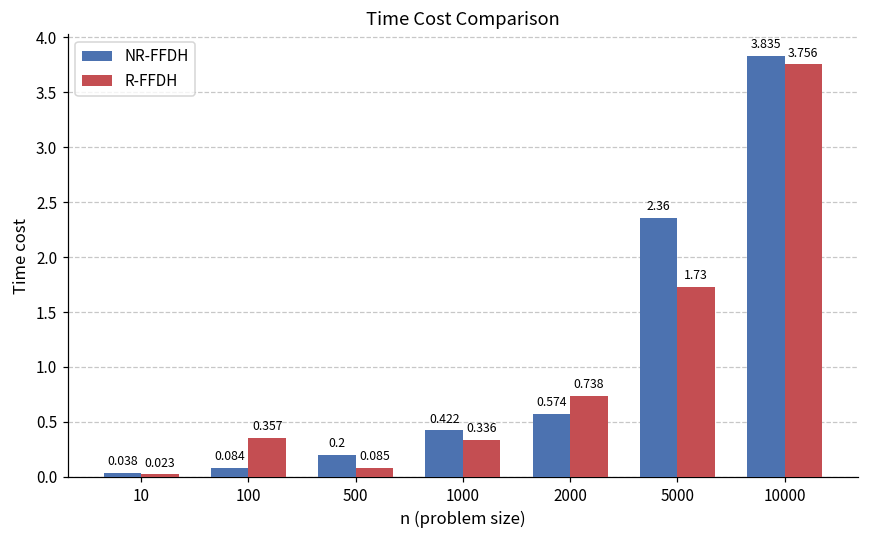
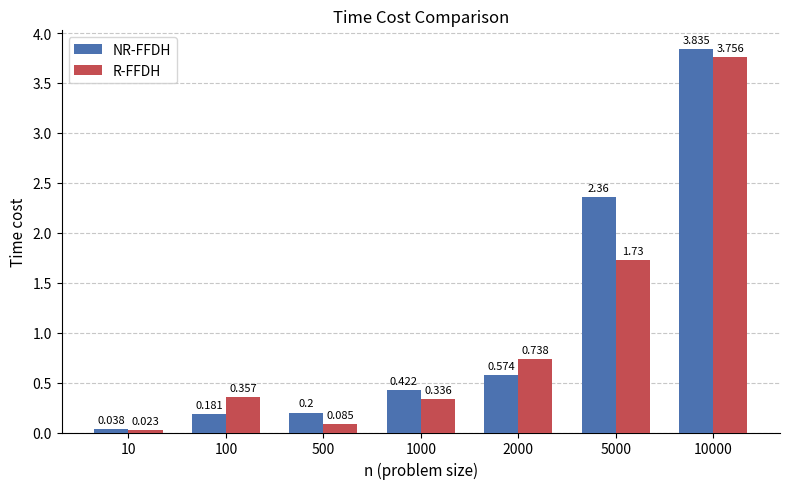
NR-FFDH, 100: 0.084 -> 0.181
